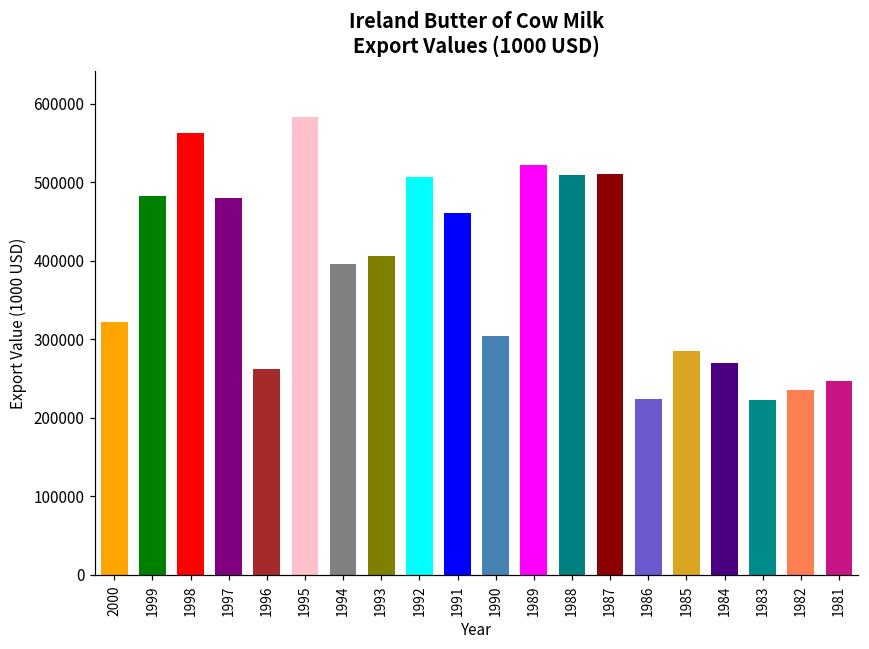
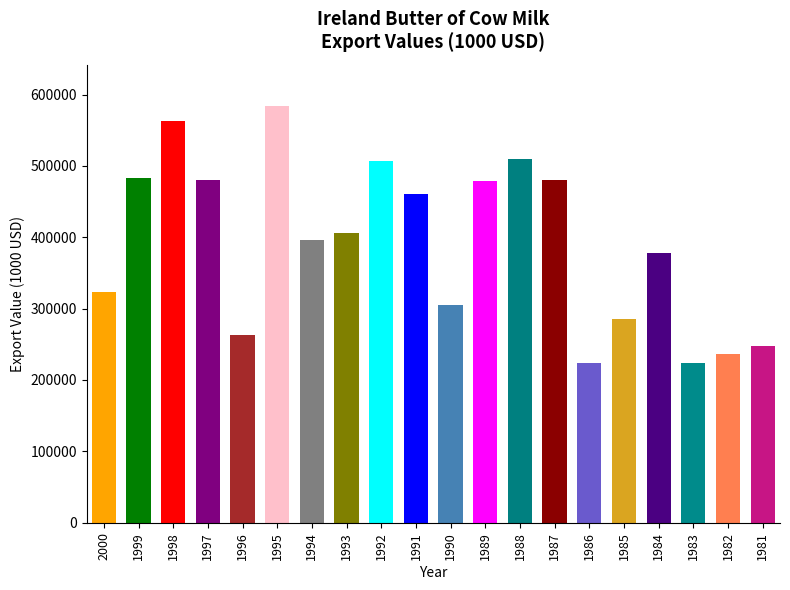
1989: 520000 -> 480000
1987: 510000 -> 480000
1984: 270000 -> 380000
